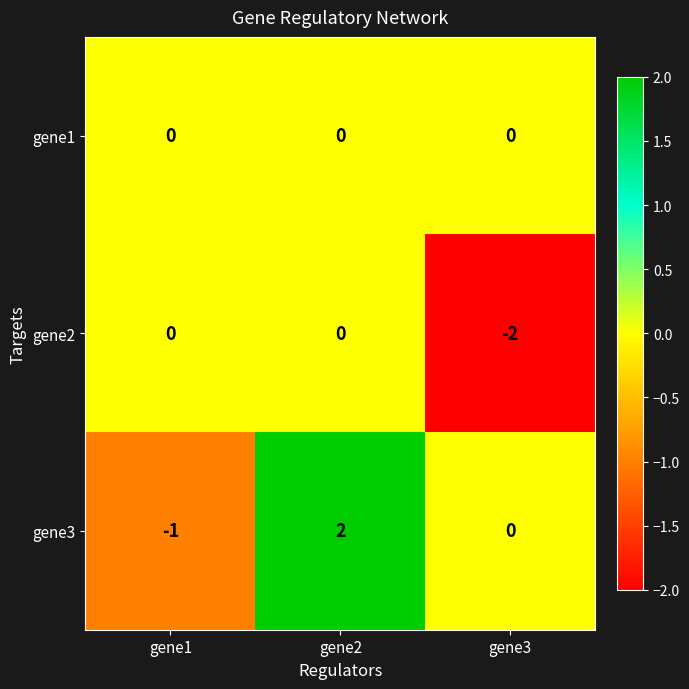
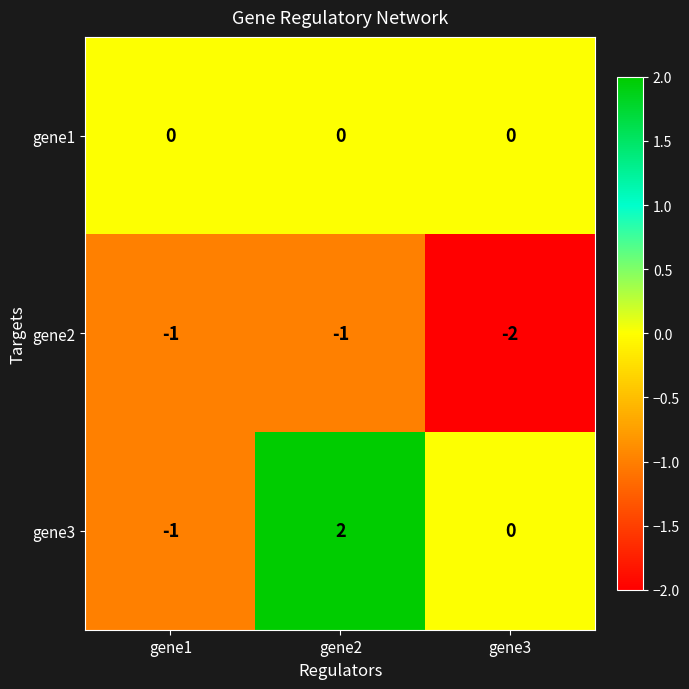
gene2, gene1: 0 -> -1
gene2, gene2: 0 -> -1
